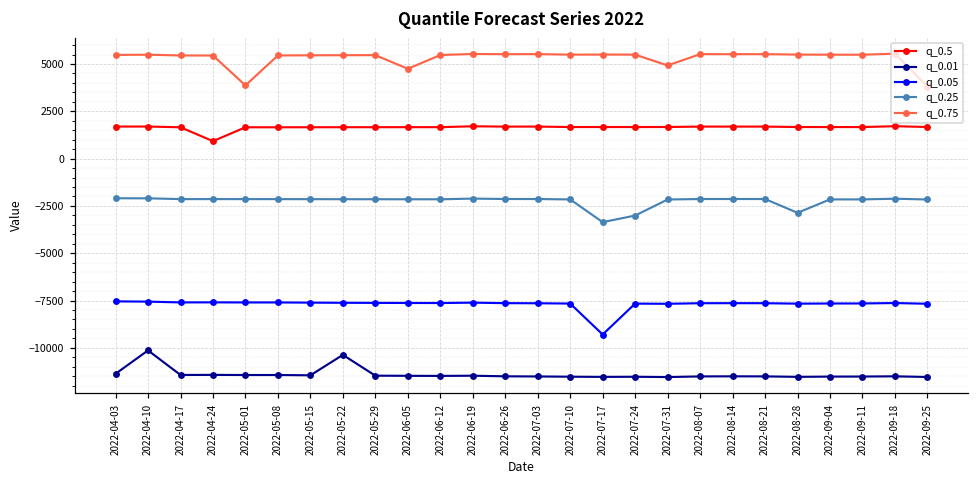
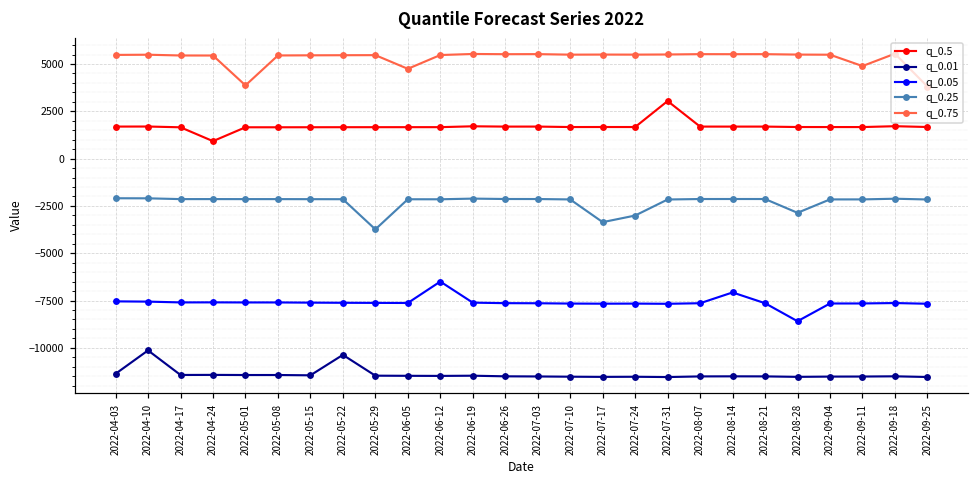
q_0.25, 2022-05-29: -2100 -> -3700
q_0.05, 2022-06-12: -7600 -> -6500
q_0.05, 2022-07-17: -9300 -> -7700
q_0.5, 2022-07-31: 1700 -> 3000
q_0.75, 2022-07-31: 4900 -> 5500
q_0.05, 2022-08-14: -7600 -> -7100
q_0.05, 2022-08-28: -7700 -> -8600
q_0.75, 2022-09-11: 5500 -> 4900
